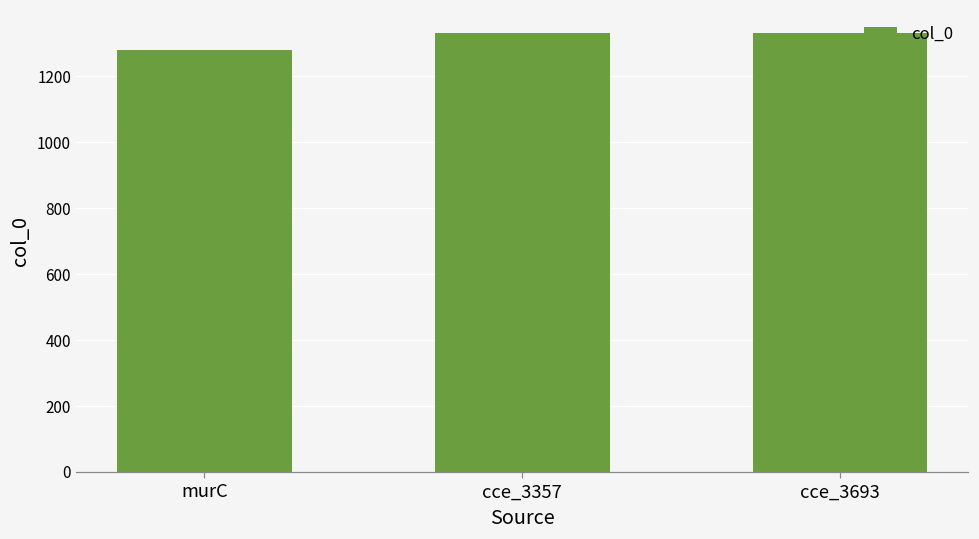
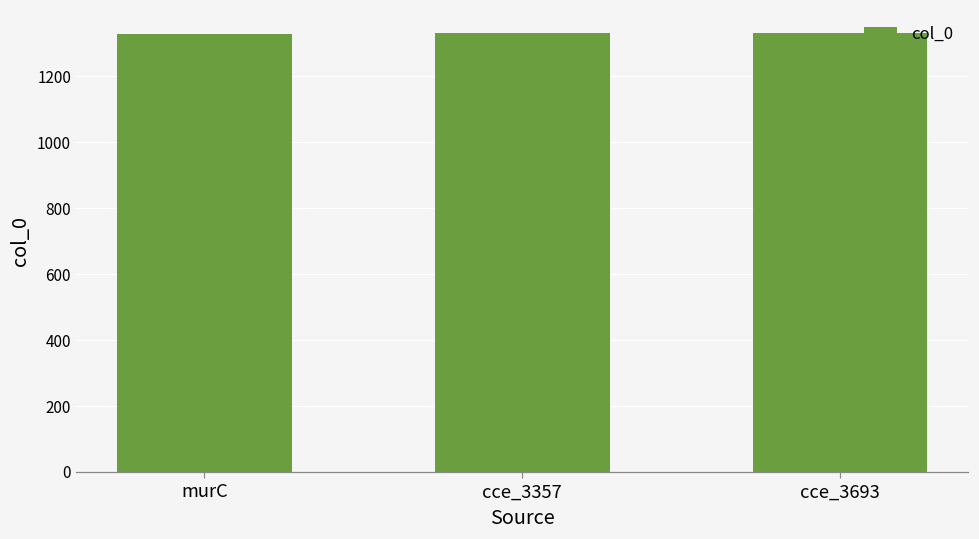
murC: 1280 -> 1330
